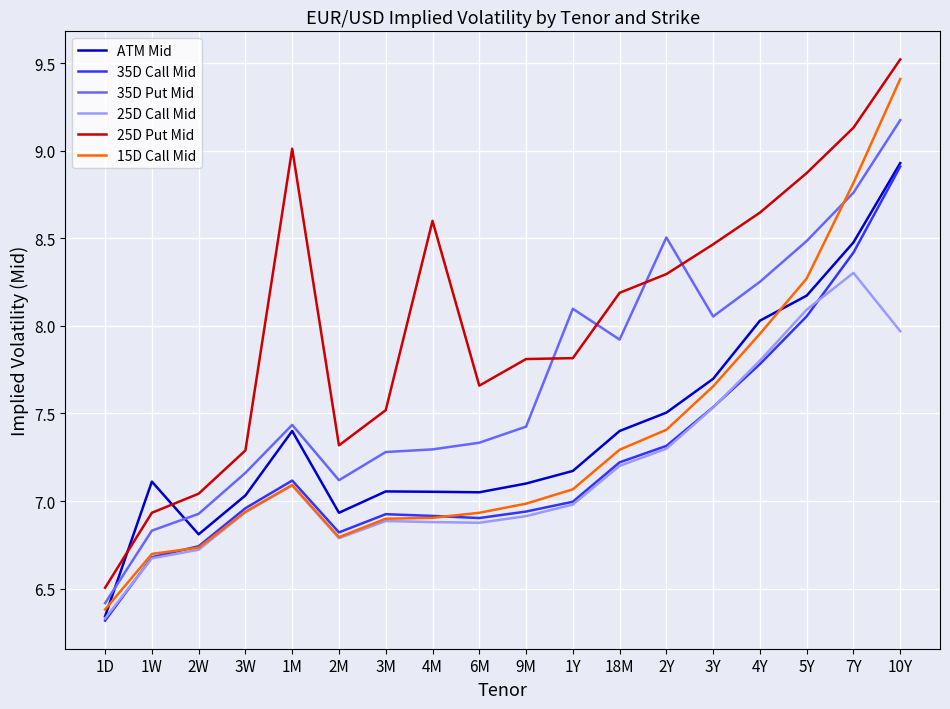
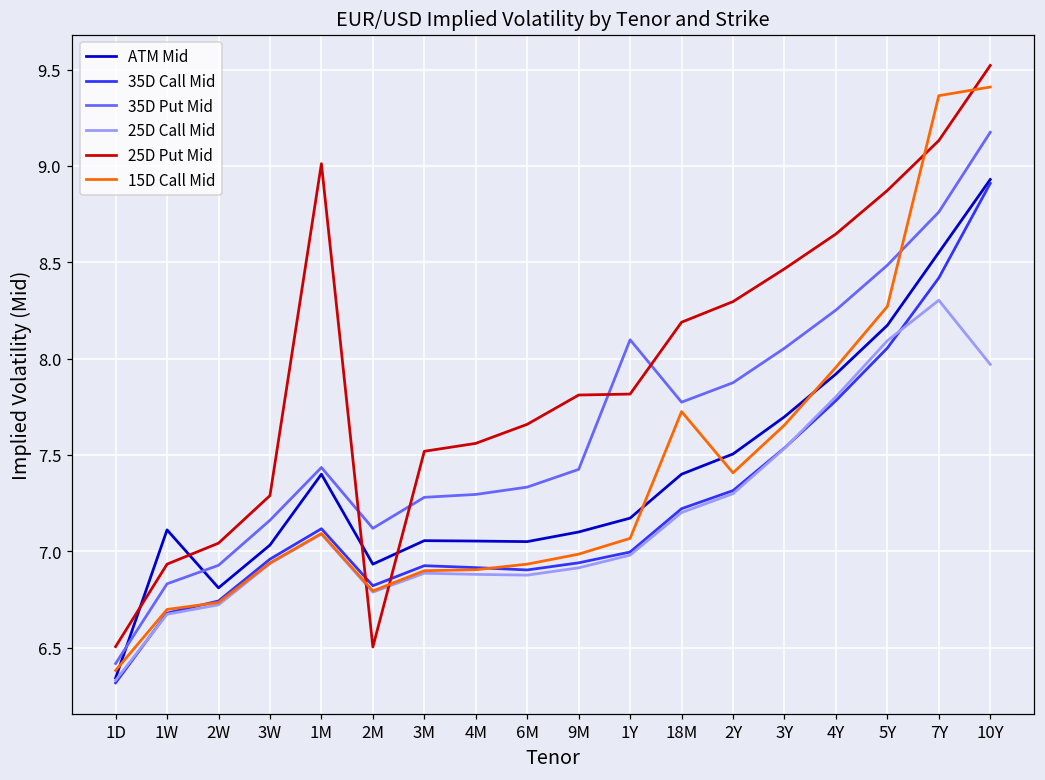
25D Put Mid, 2M: 7.32 -> 6.50
25D Put Mid, 4M: 8.60 -> 7.56
35D Put Mid, 18M: 7.92 -> 7.77
15D Call Mid, 18M: 7.29 -> 7.73
35D Put Mid, 2Y: 8.51 -> 7.88
ATM Mid, 4Y: 8.03 -> 7.92
ATM Mid, 7Y: 8.48 -> 8.55
15D Call Mid, 7Y: 8.82 -> 9.37
